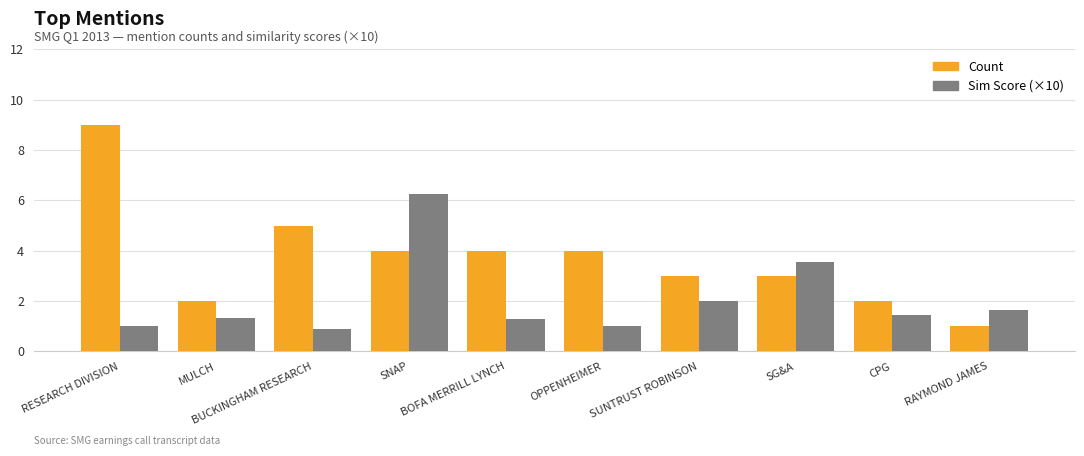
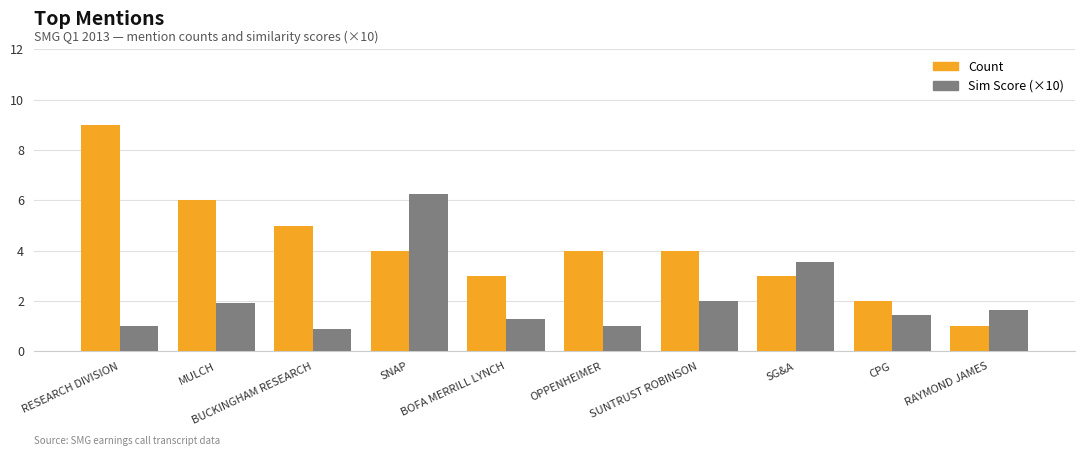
Count, MULCH: 2 -> 6
Sim Score (×10), MULCH: 1.3 -> 1.9
Count, BOFA MERRILL LYNCH: 4 -> 3
Count, SUNTRUST ROBINSON: 3 -> 4
